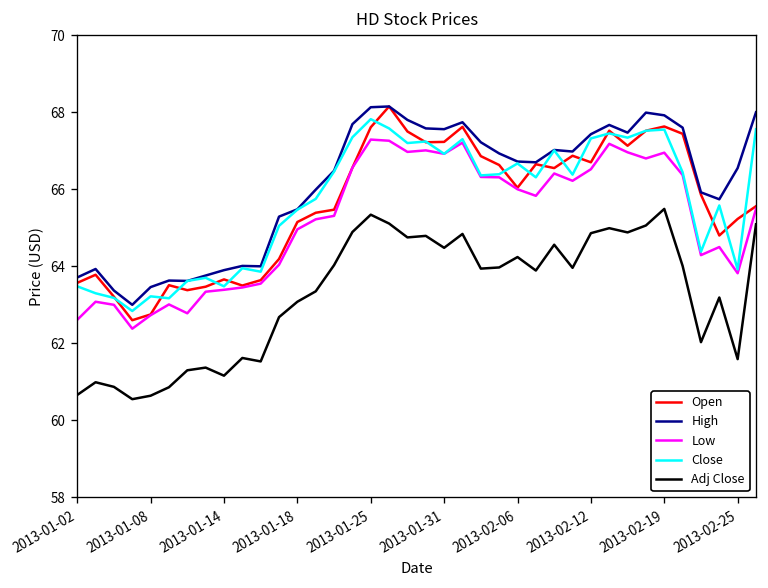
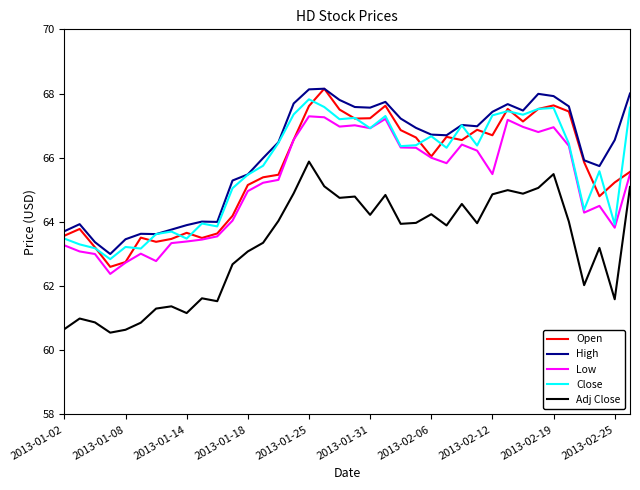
Low, 2013-01-02: 62.6 -> 63.3
Adj Close, 2013-01-25: 65.3 -> 65.9
Adj Close, 2013-01-31: 64.5 -> 64.2
Low, 2013-02-12: 66.5 -> 65.5
